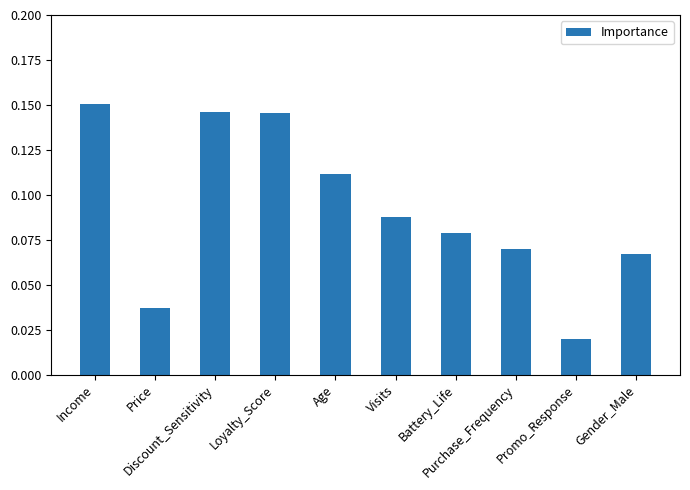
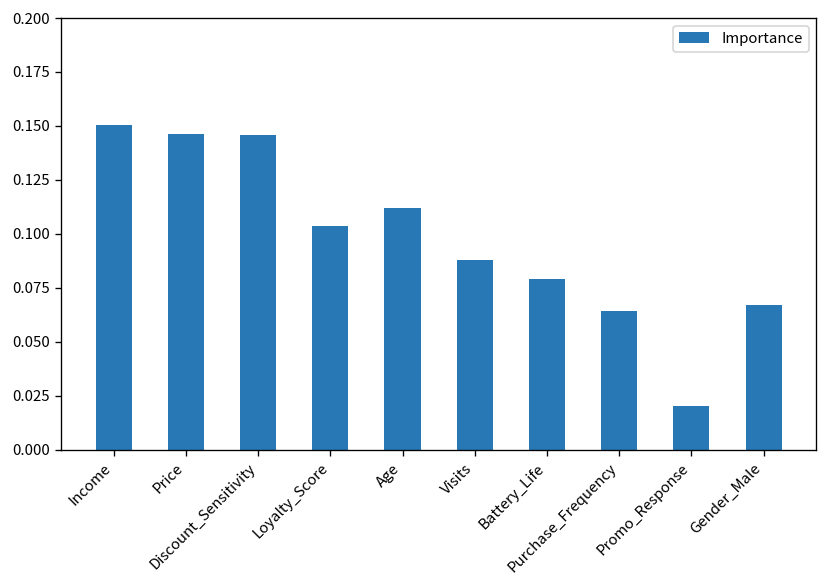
Price: 0.037 -> 0.146
Loyalty_Score: 0.145 -> 0.104
Purchase_Frequency: 0.070 -> 0.064
